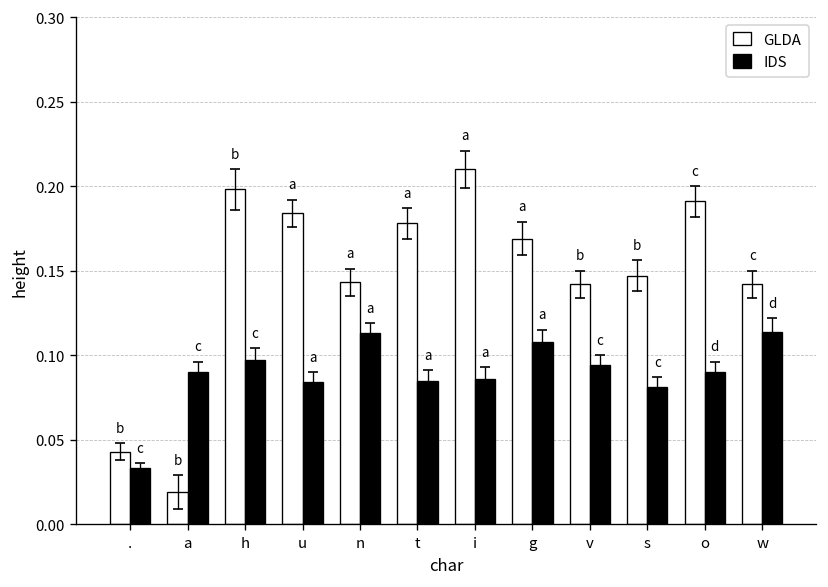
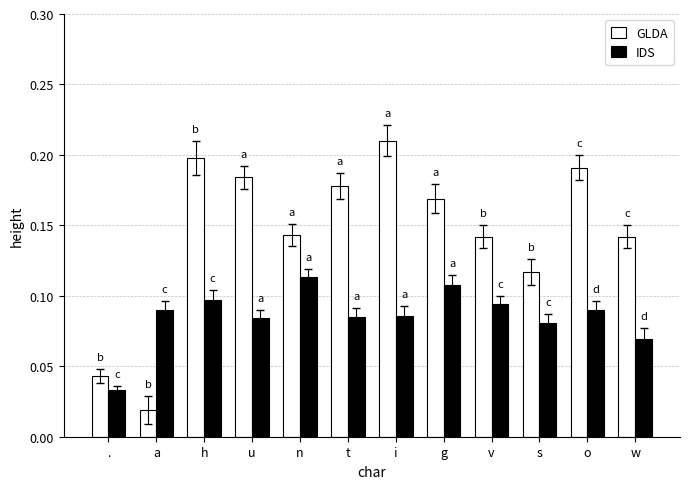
GLDA, s: 0.147 -> 0.117
IDS, w: 0.114 -> 0.069
